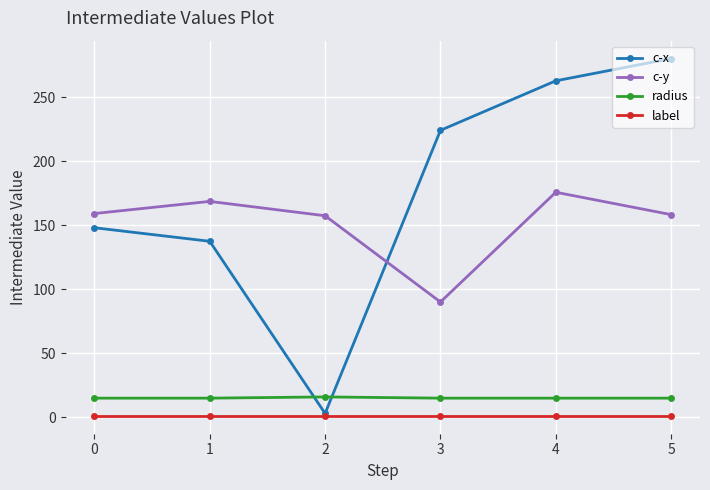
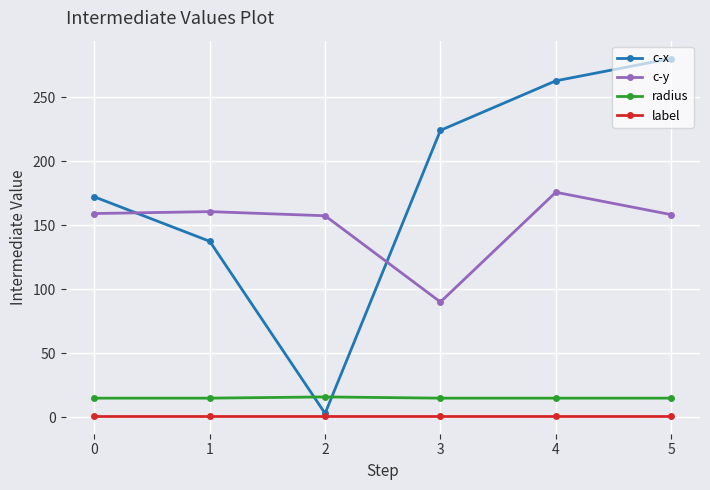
c-x, 0: 148 -> 172
c-y, 1: 169 -> 161
